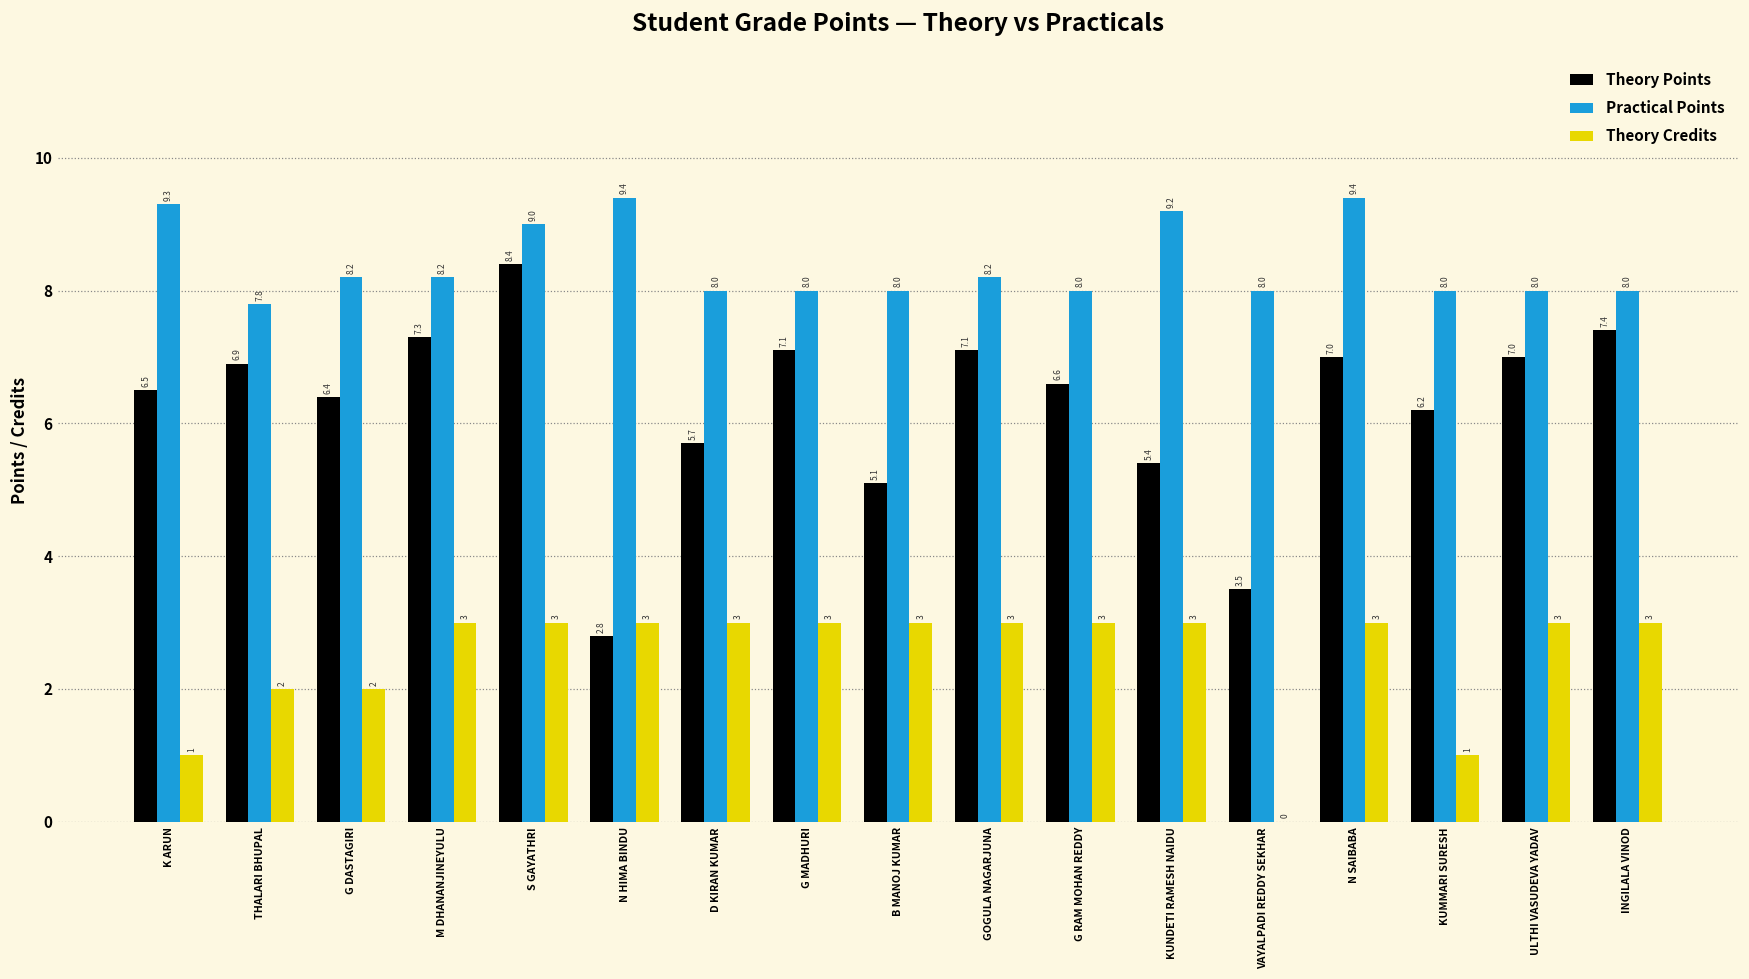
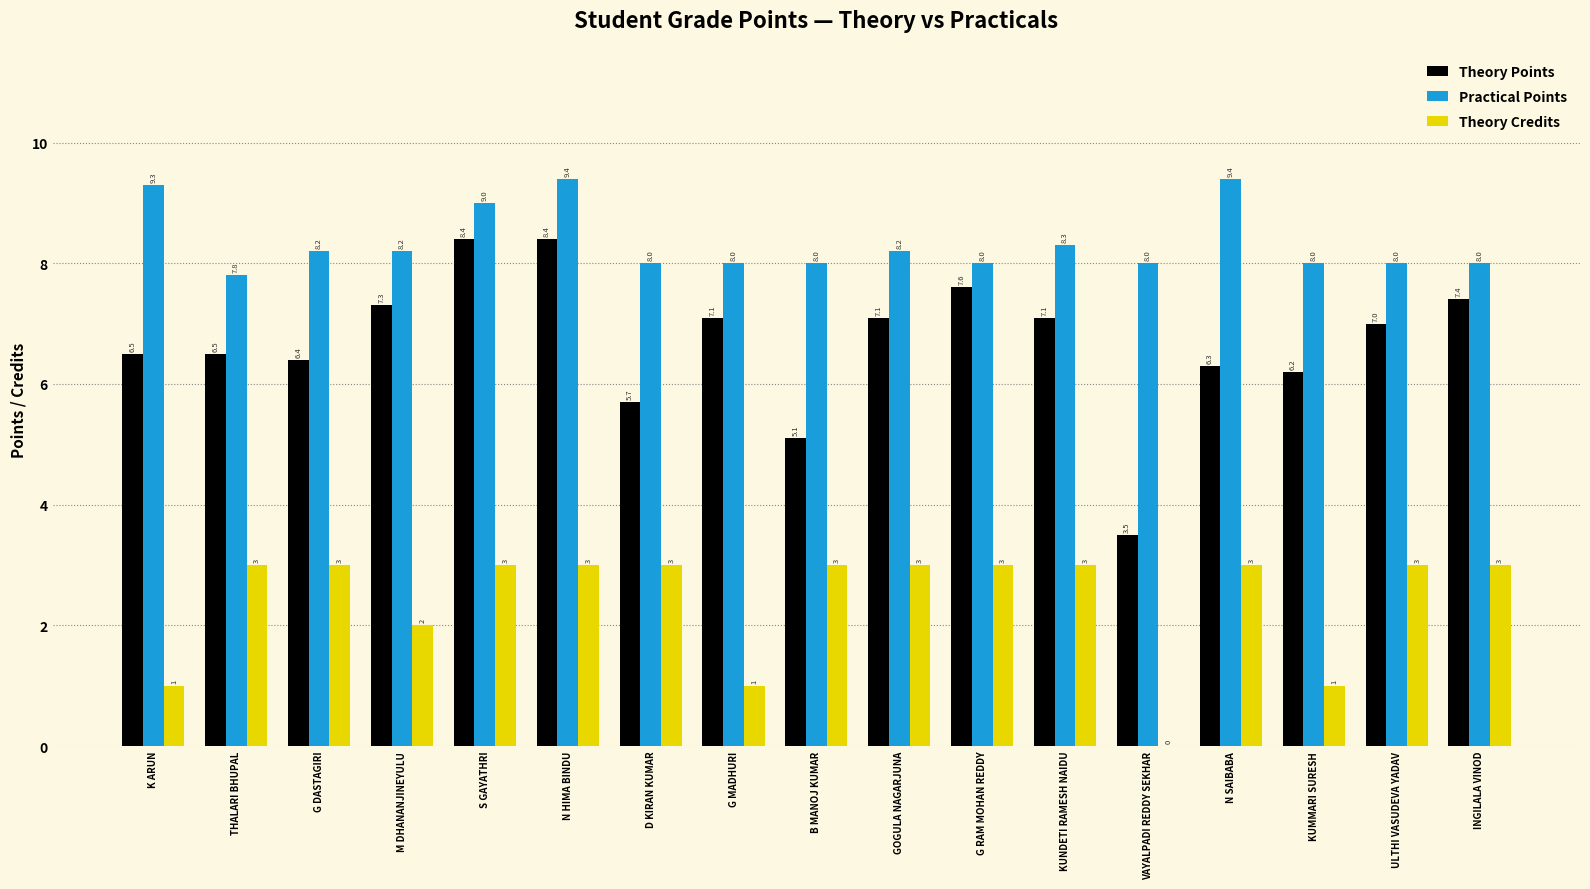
Theory Points, THALARI BHUPAL: 6.9 -> 6.5
Theory Credits, THALARI BHUPAL: 2 -> 3
Theory Credits, G DASTAGIRI: 2 -> 3
Theory Credits, M DHANANJINEYULU: 3 -> 2
Theory Points, N HIMA BINDU: 2.8 -> 8.4
Theory Credits, G MADHURI: 3 -> 1
Theory Points, G RAM MOHAN REDDY: 6.6 -> 7.6
Theory Points, KUNDETI RAMESH NAIDU: 5.4 -> 7.1
Practical Points, KUNDETI RAMESH NAIDU: 9.2 -> 8.3
Theory Points, N SAIBABA: 7.0 -> 6.3
